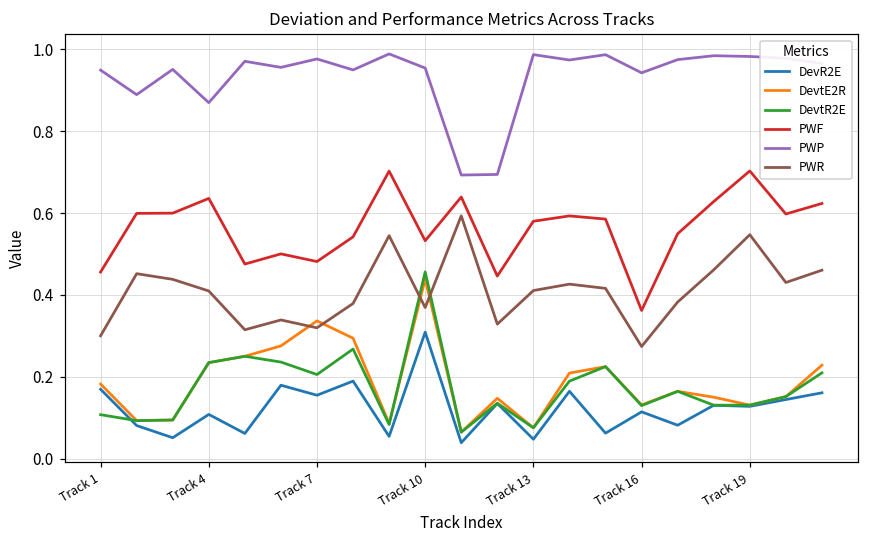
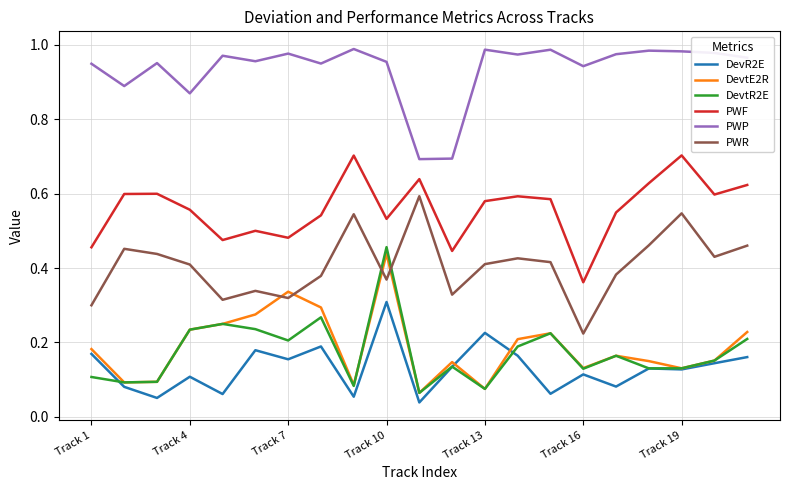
PWF, Track 4: 0.64 -> 0.56
DevR2E, Track 13: 0.05 -> 0.23
PWR, Track 16: 0.27 -> 0.22
